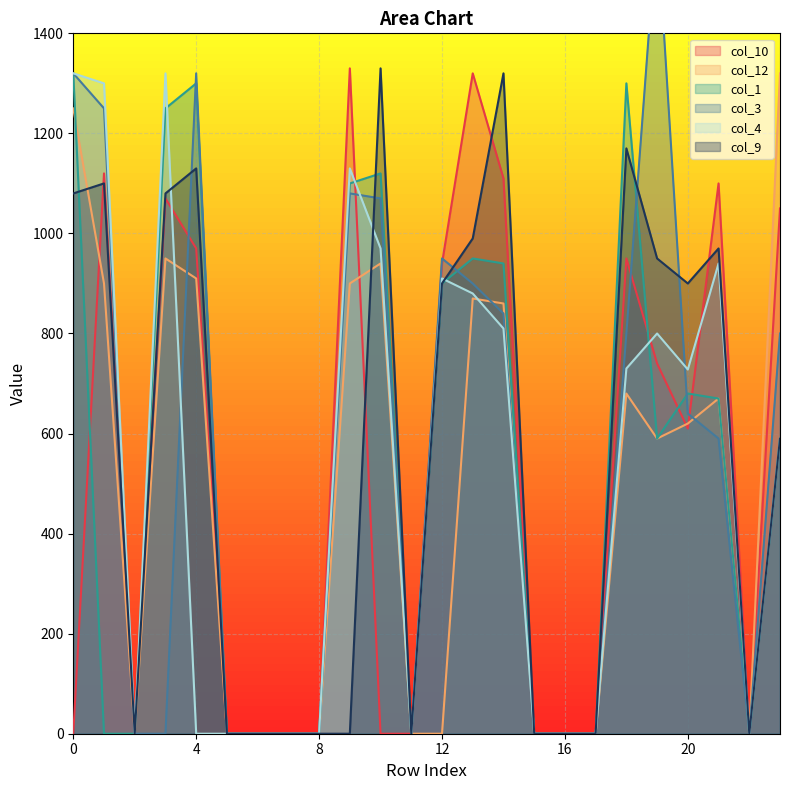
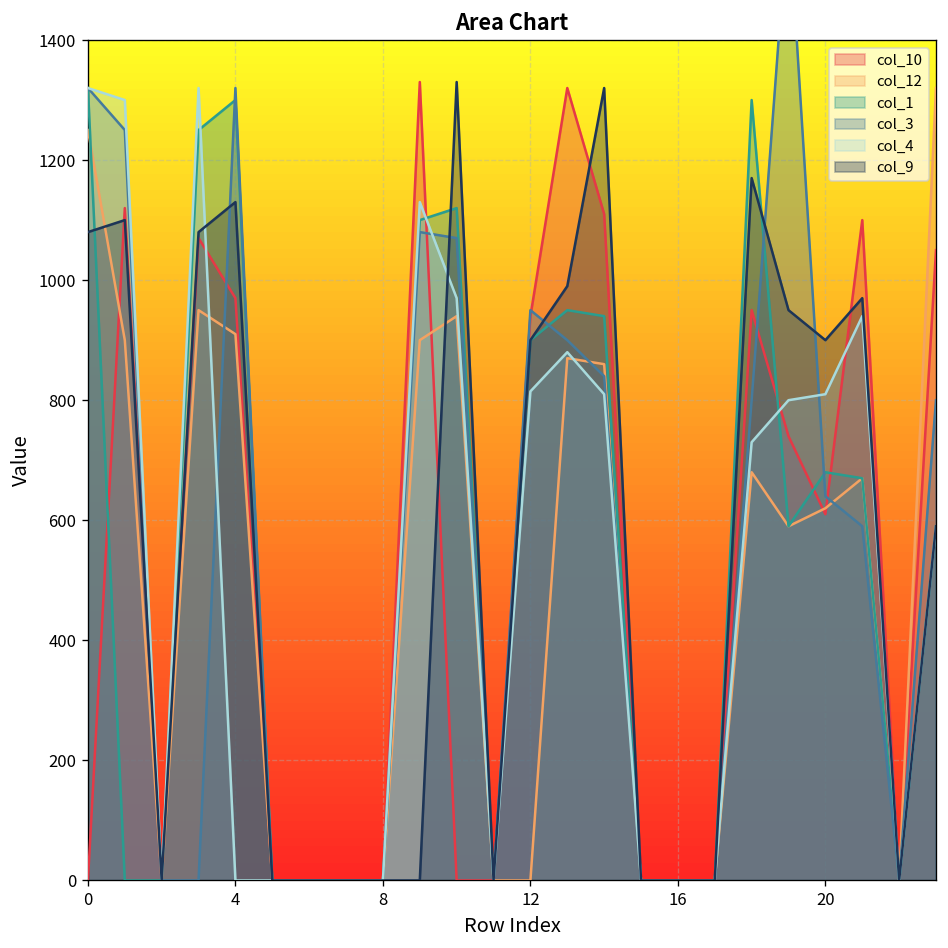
col_4, 12: 910 -> 810
col_4, 20: 730 -> 810
